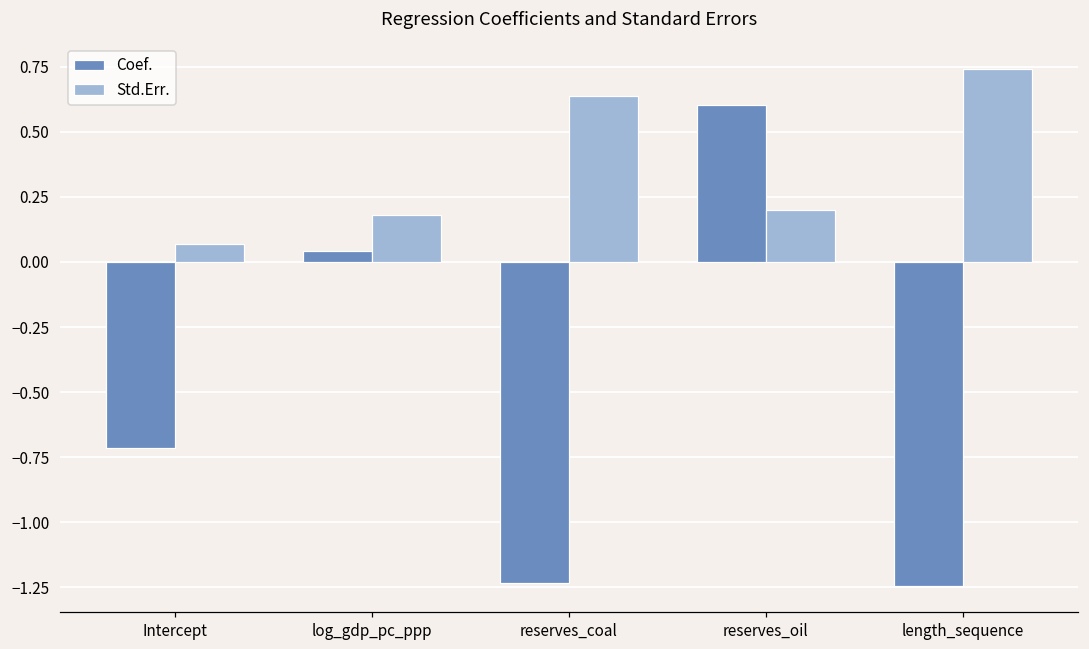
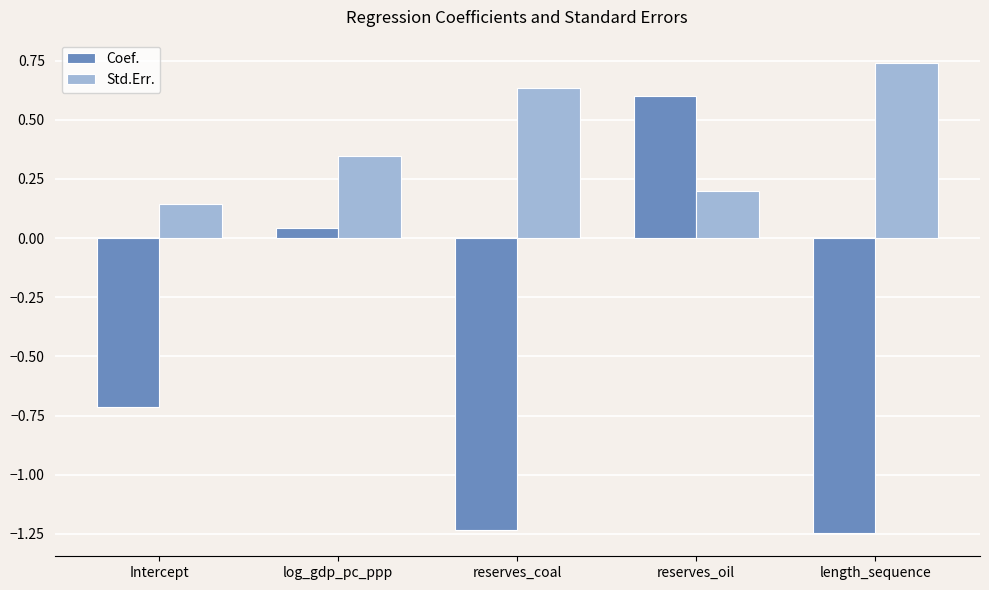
Std.Err., Intercept: 0.07 -> 0.14
Std.Err., log_gdp_pc_ppp: 0.18 -> 0.35
